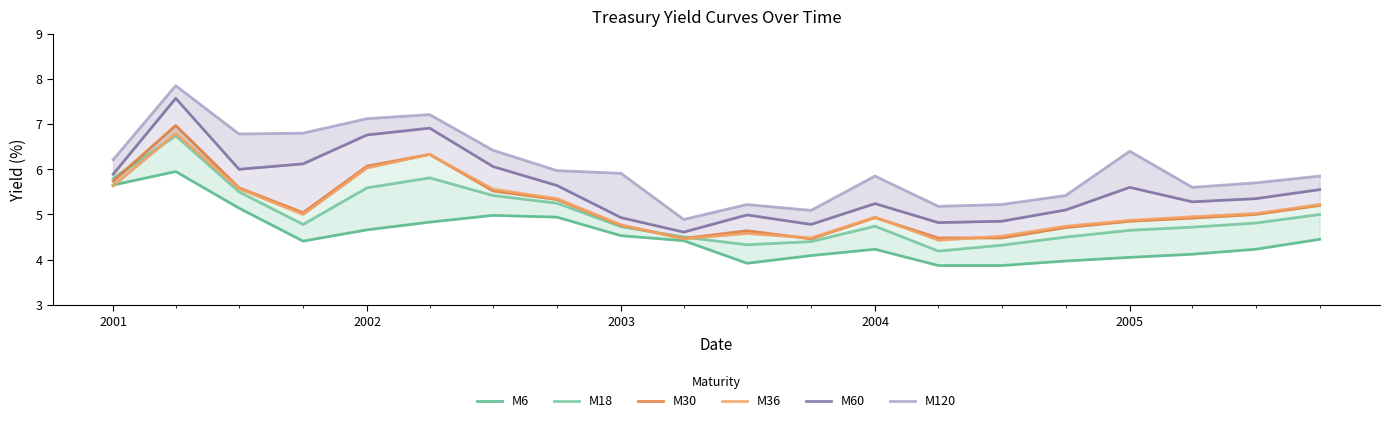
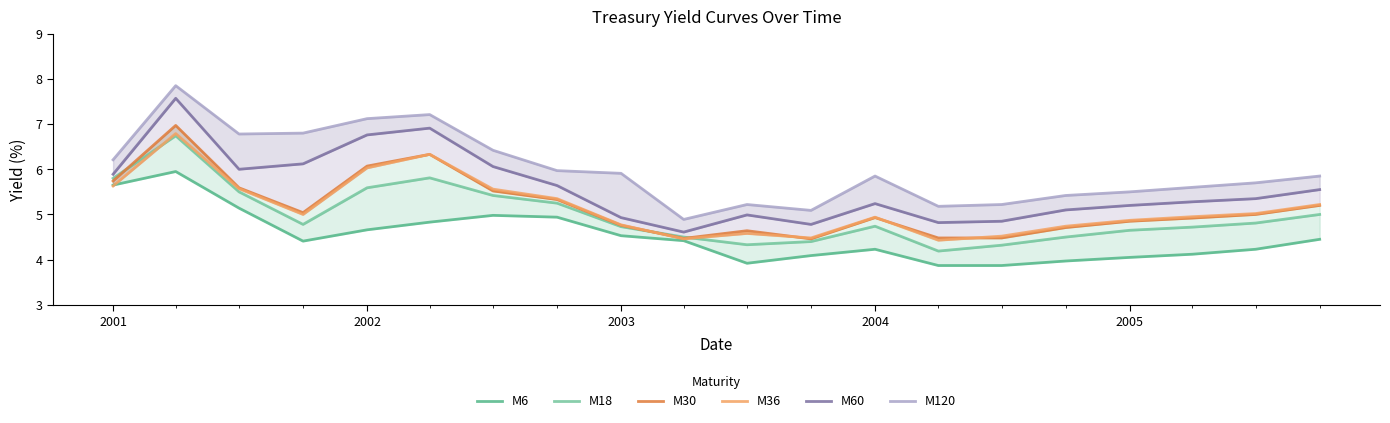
M60, 2005: 5.6 -> 5.2
M120, 2005: 6.4 -> 5.5
